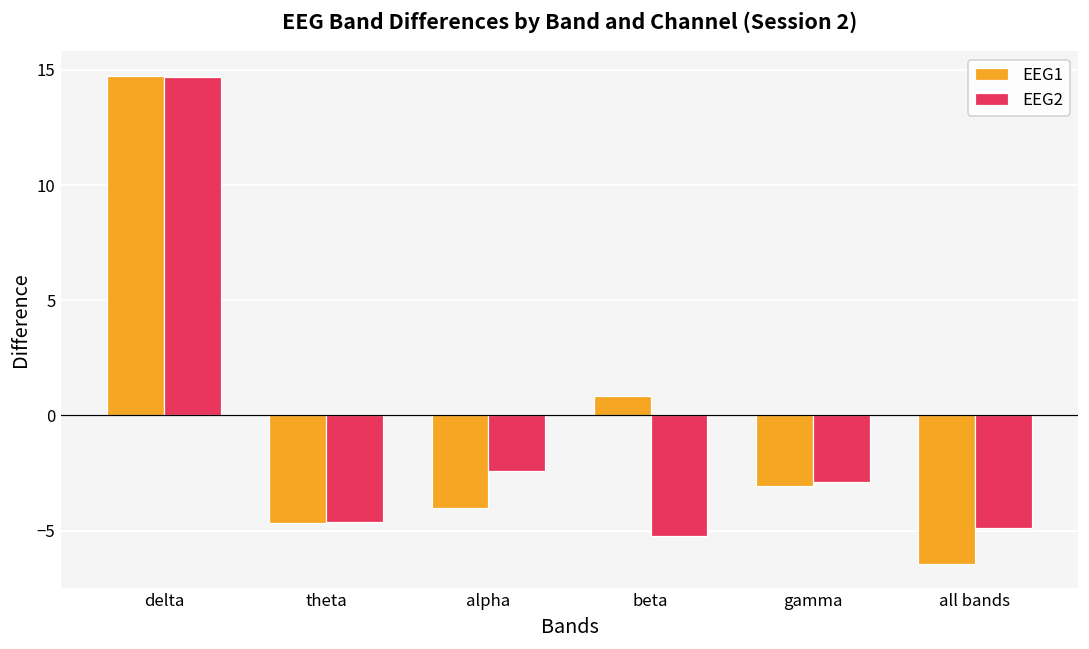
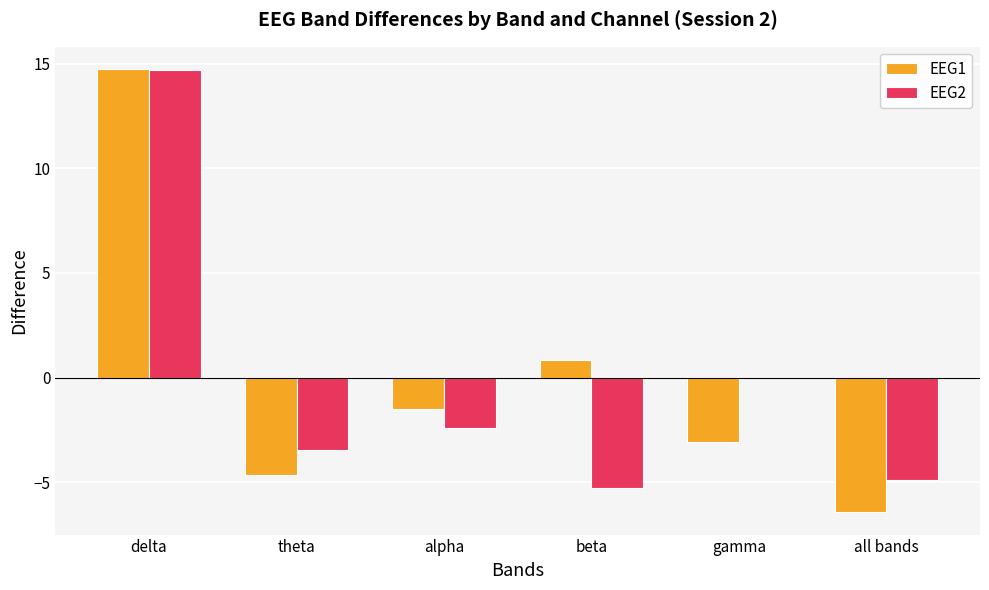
EEG2, theta: -4.6 -> -3.5
EEG1, alpha: -4.0 -> -1.5
EEG2, gamma: -2.9 -> 0.0
